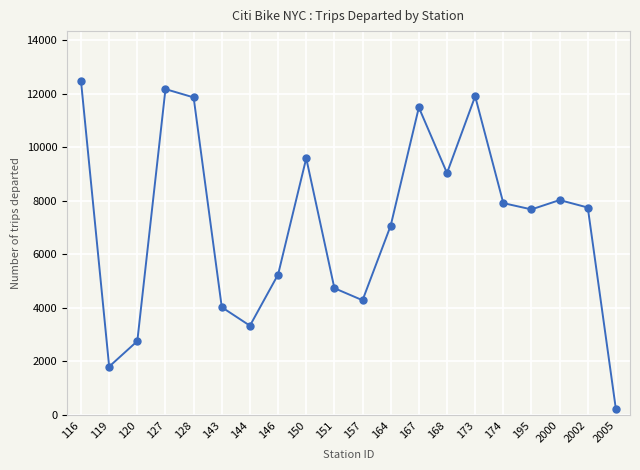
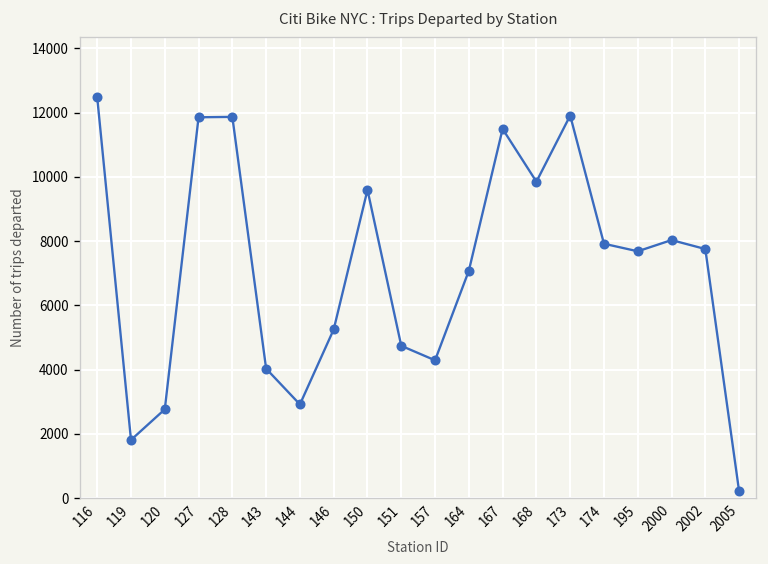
127: 12200 -> 11900
144: 3300 -> 2900
168: 9000 -> 9800
